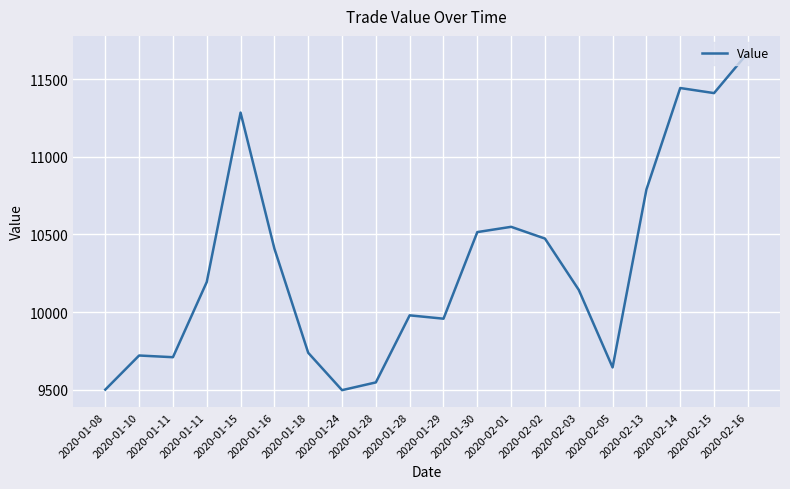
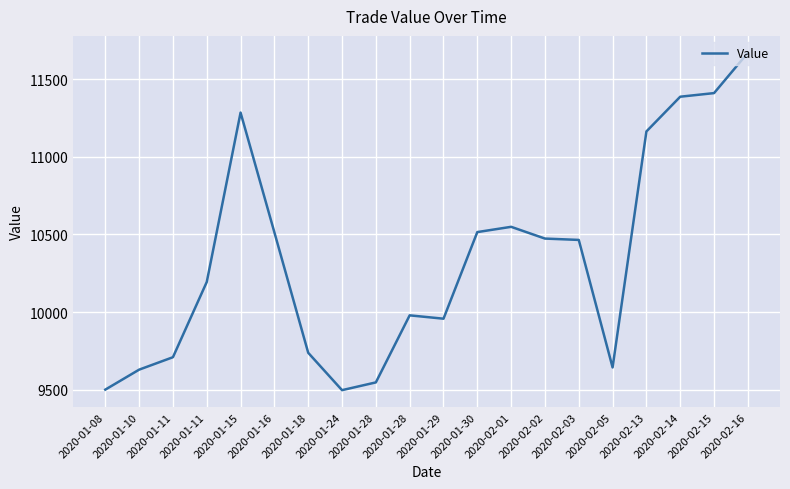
2020-01-10: 9720 -> 9630
2020-01-16: 10410 -> 10510
2020-02-03: 10140 -> 10460
2020-02-13: 10790 -> 11160
2020-02-14: 11440 -> 11390
